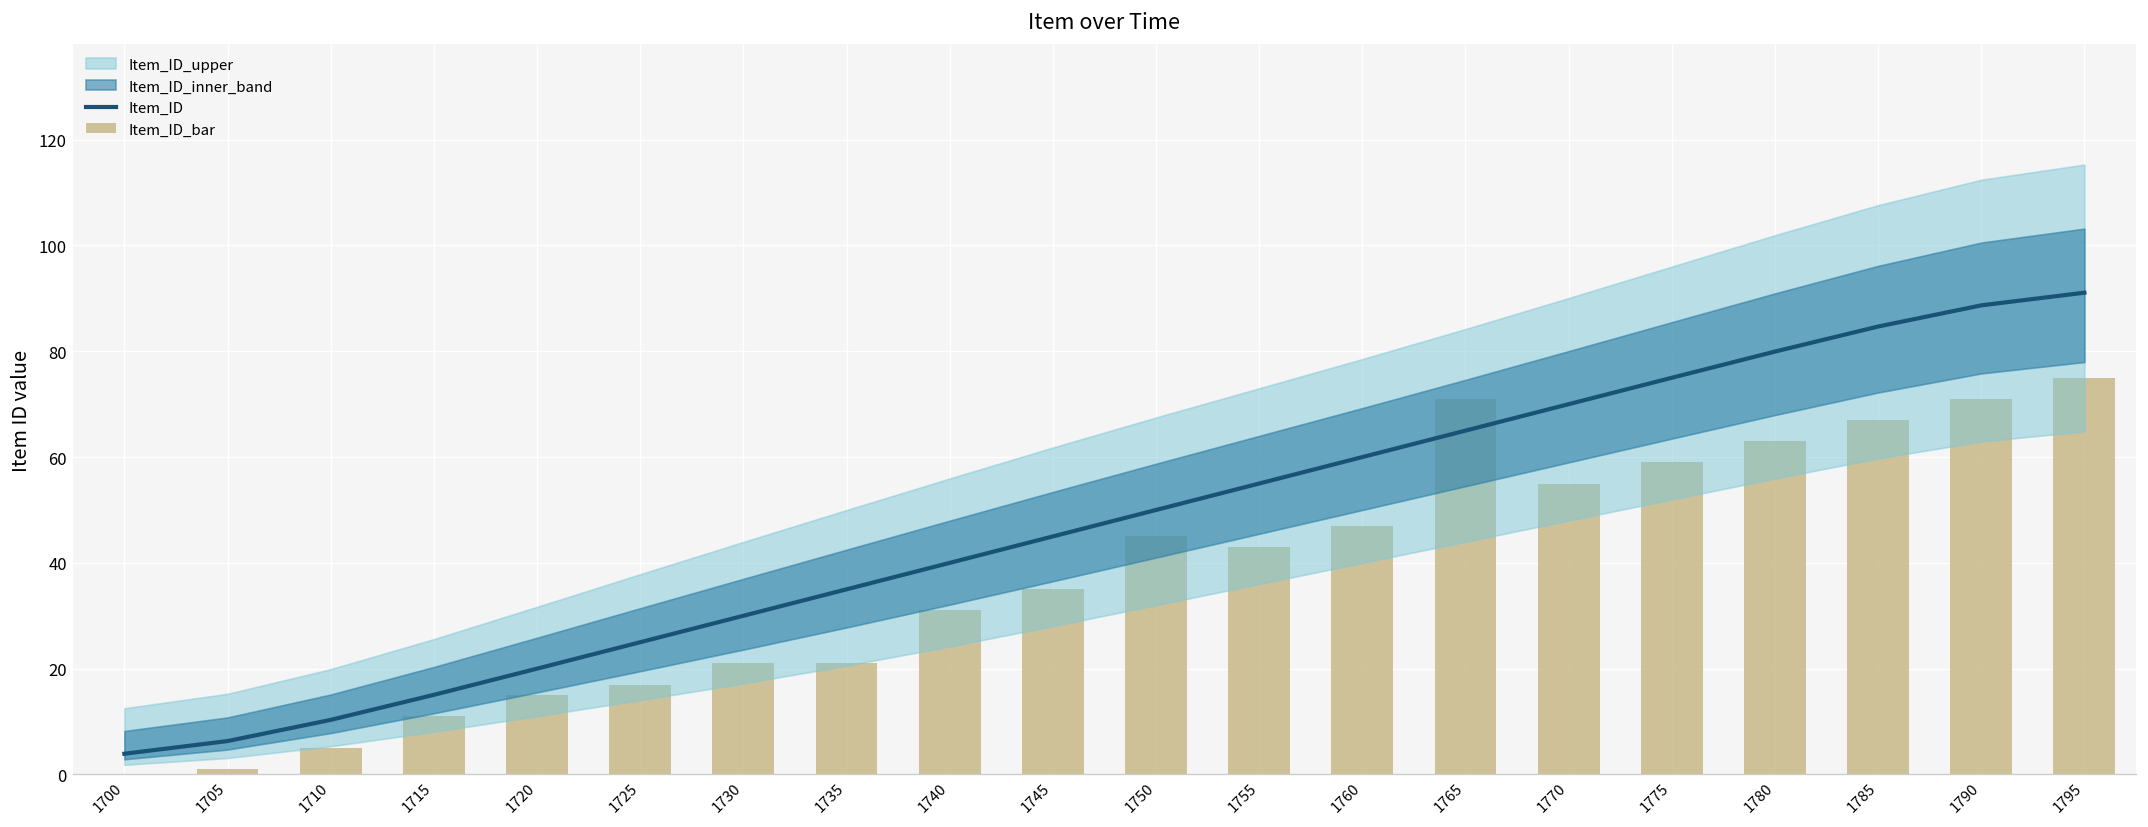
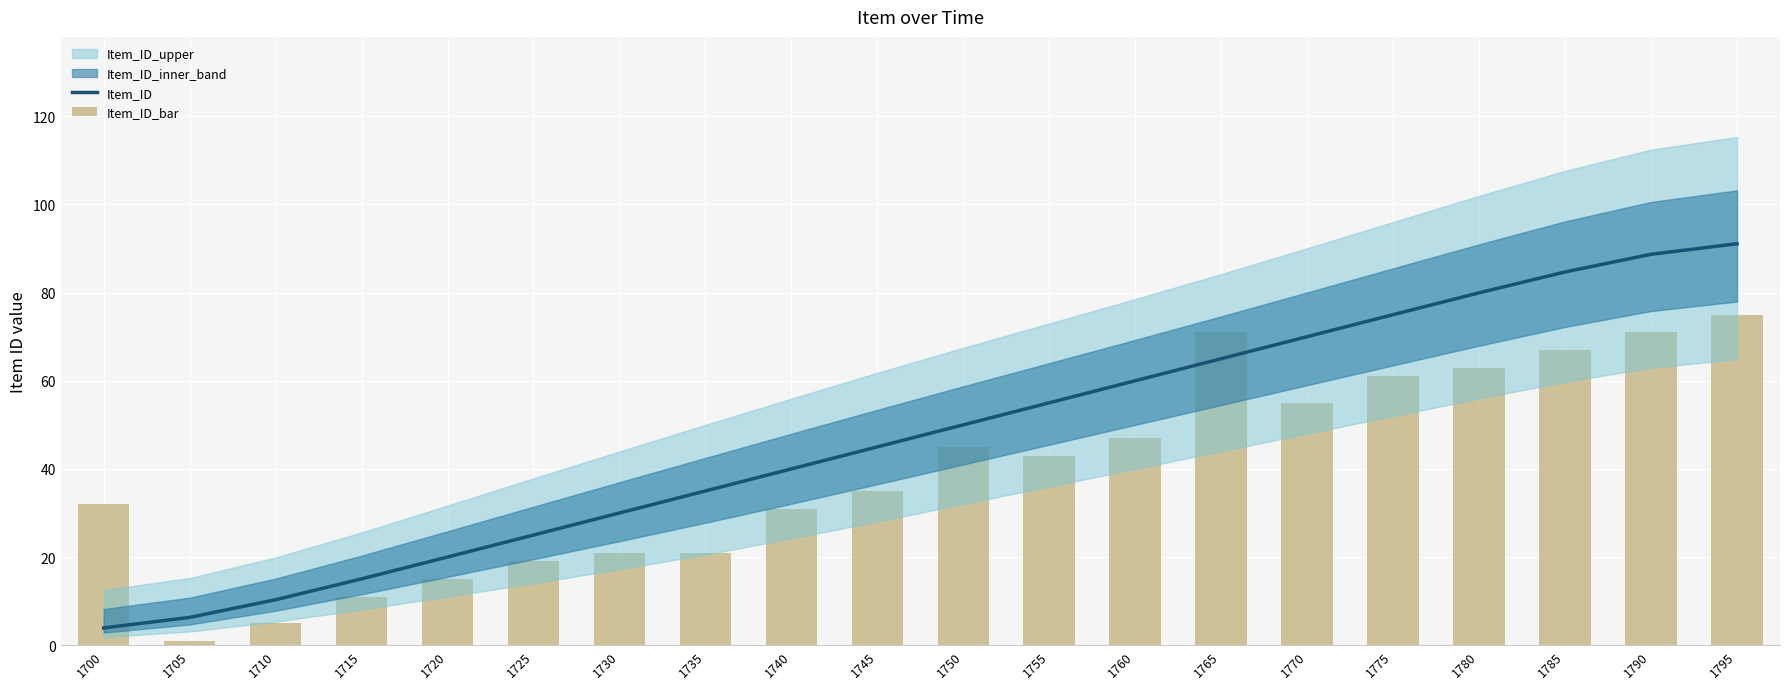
Item_ID_bar, 1700: 0 -> 32
Item_ID_bar, 1725: 17 -> 19
Item_ID_bar, 1775: 59 -> 61
